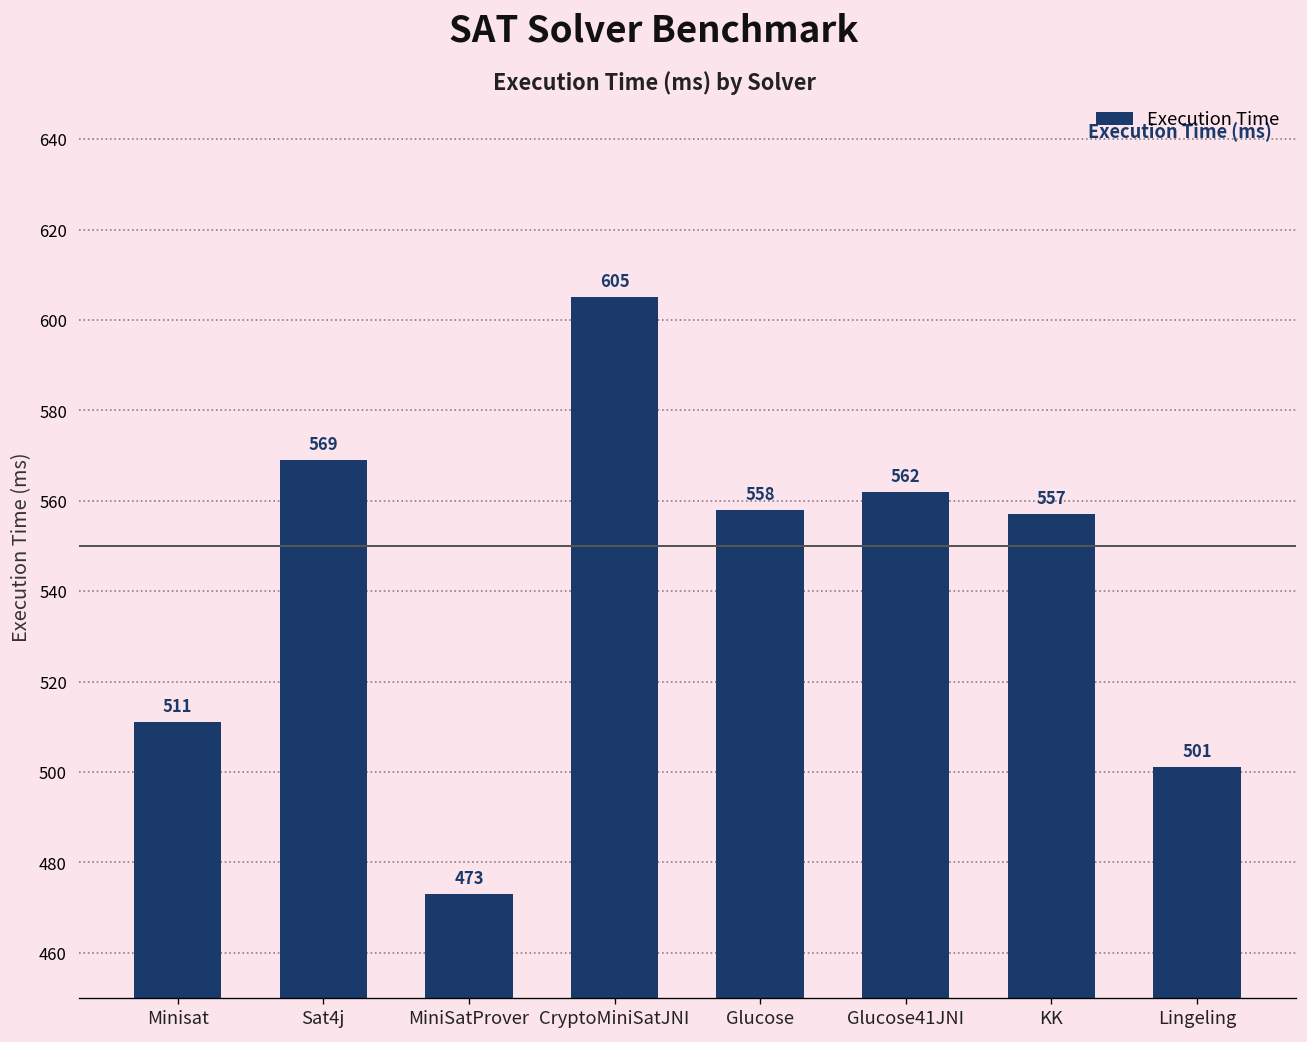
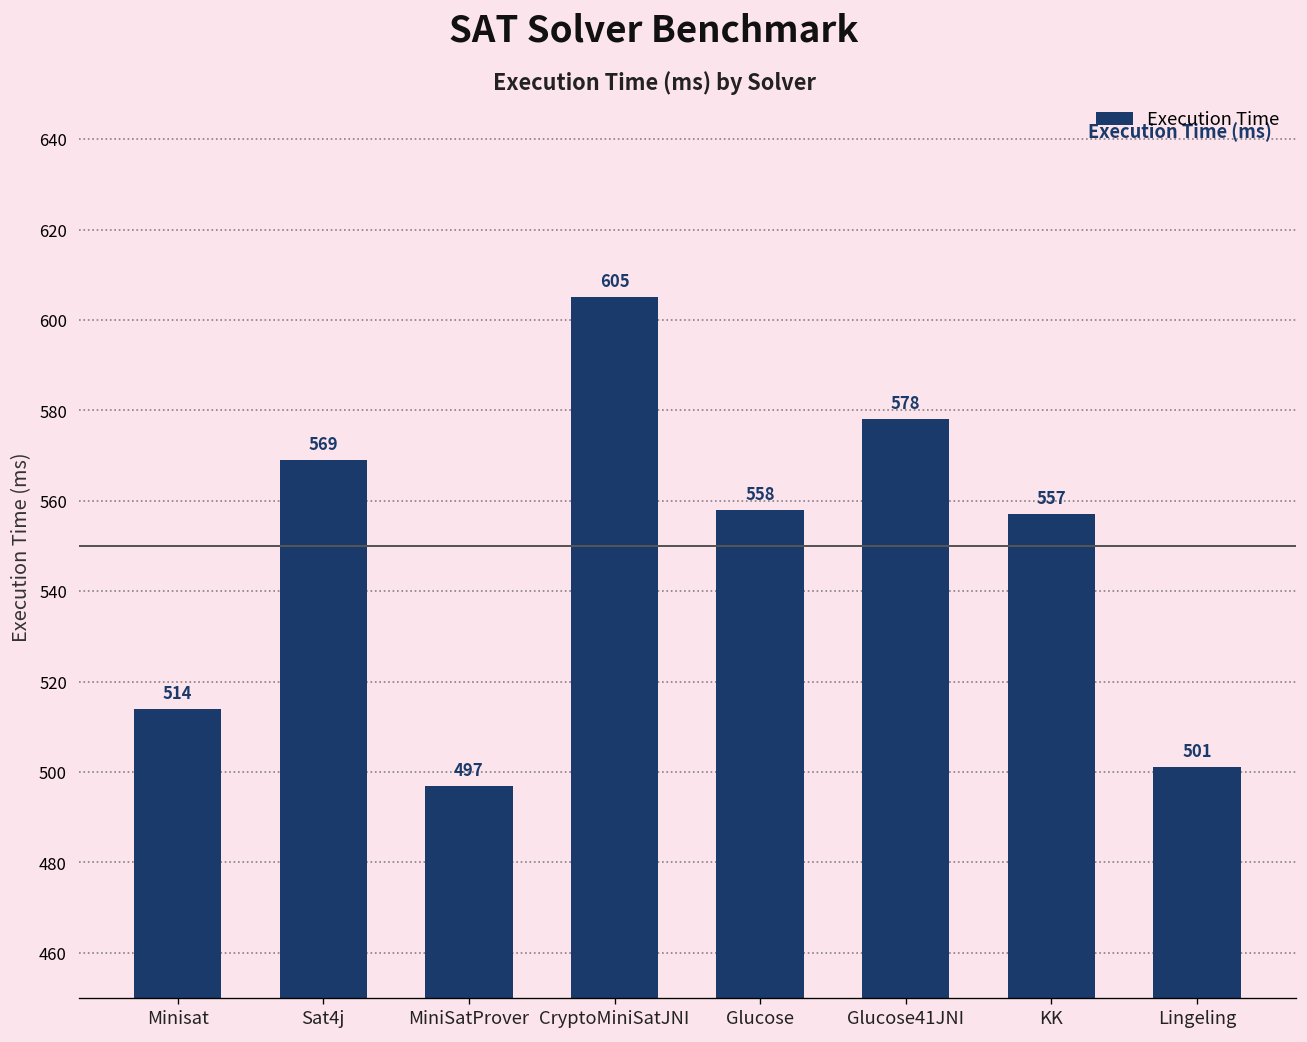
Minisat: 511 -> 514
MiniSatProver: 473 -> 497
Glucose41JNI: 562 -> 578
